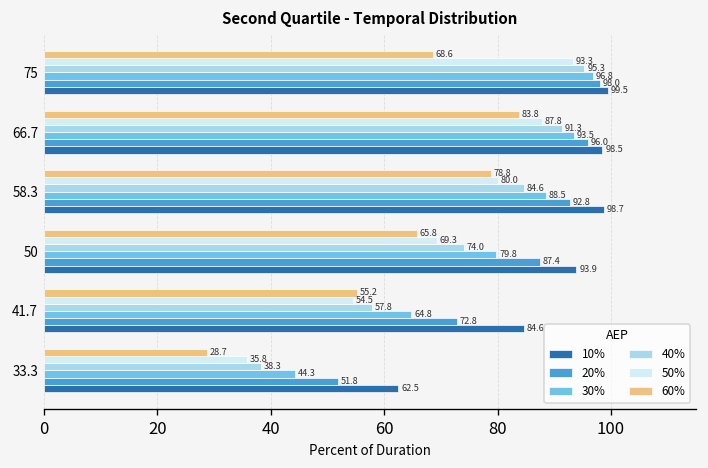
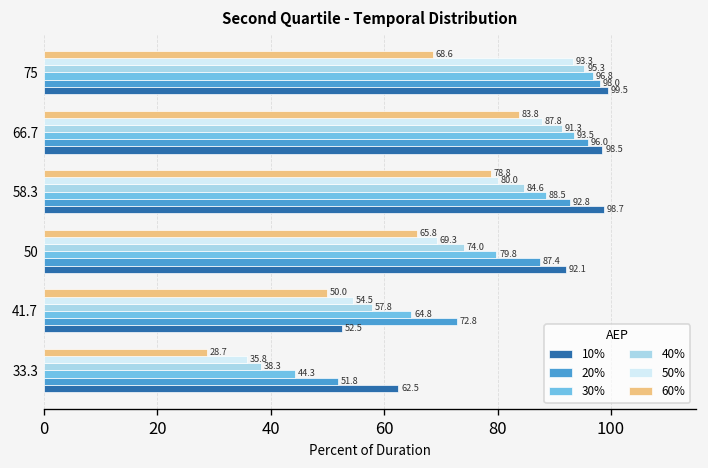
10%, 50: 93.9 -> 92.1
60%, 41.7: 55.2 -> 50.0
10%, 41.7: 84.6 -> 52.5
